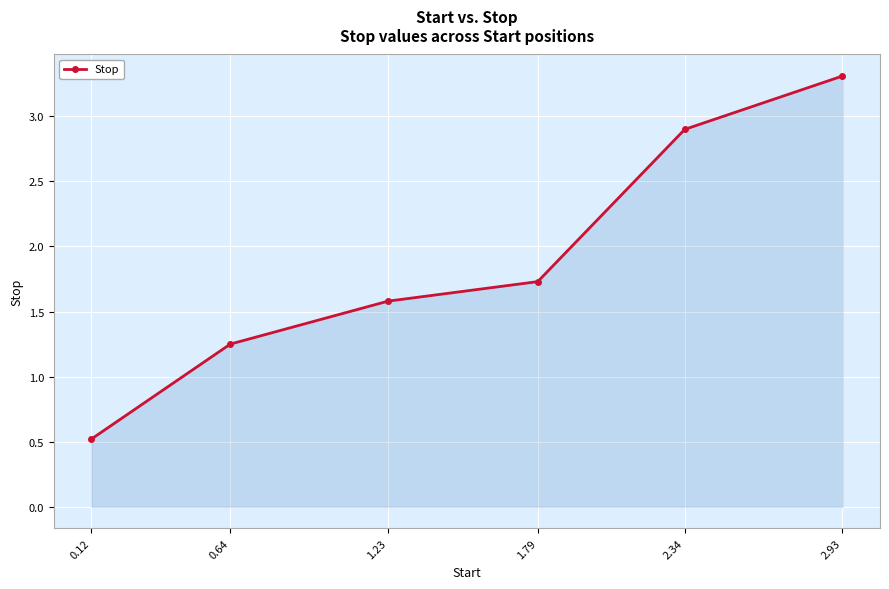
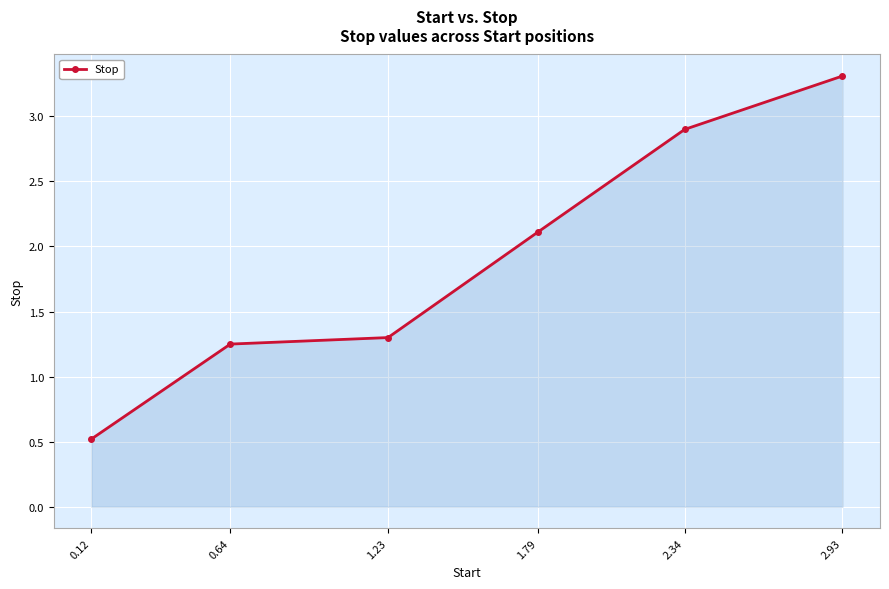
1.23: 1.58 -> 1.30
1.79: 1.73 -> 2.11
